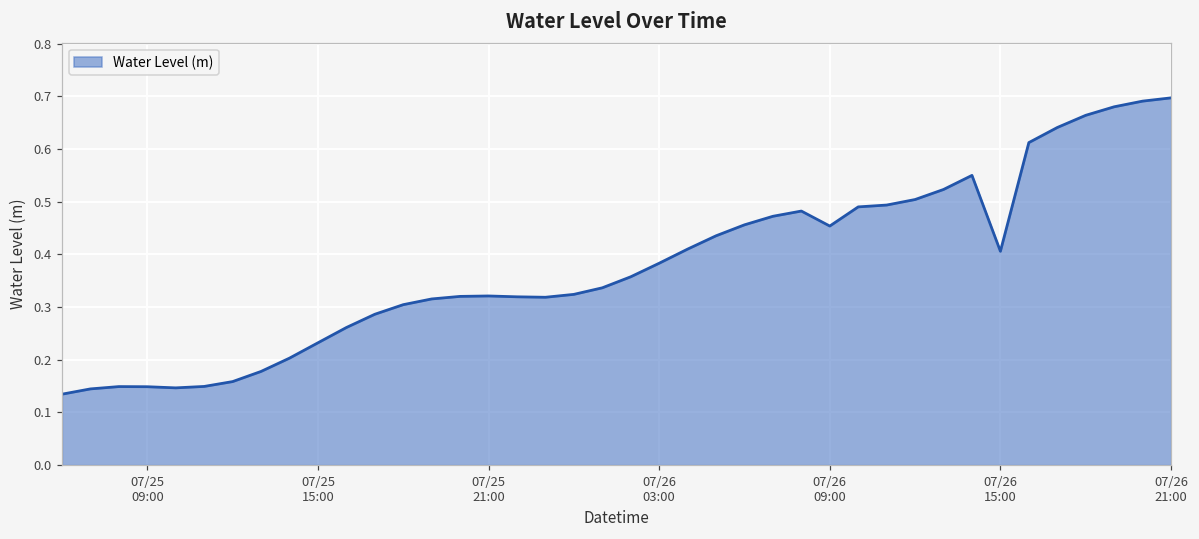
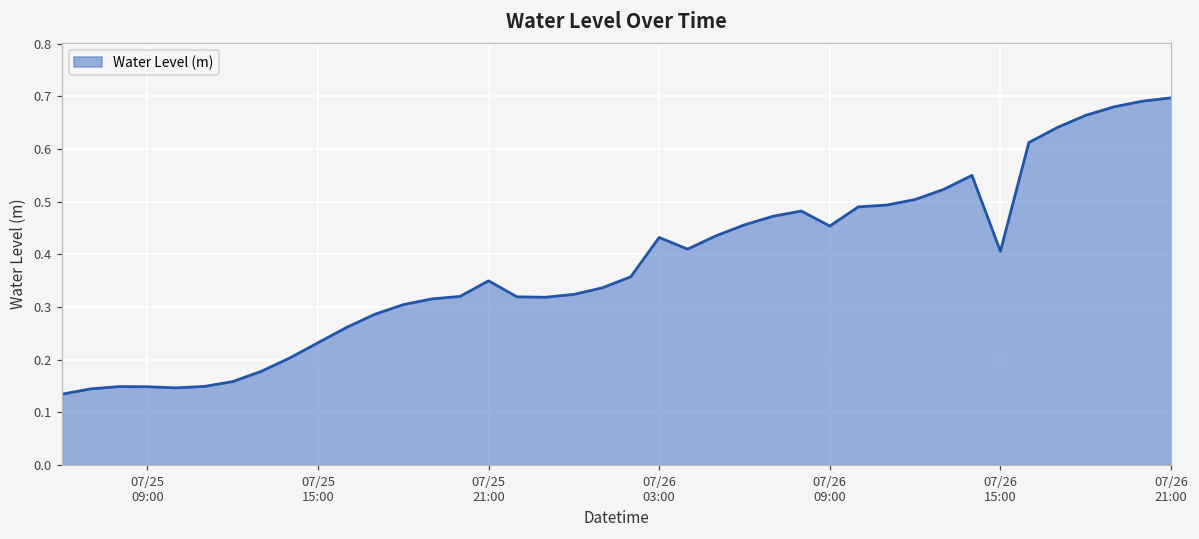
07/25 21:00: 0.32 -> 0.35
07/26 03:00: 0.38 -> 0.43
